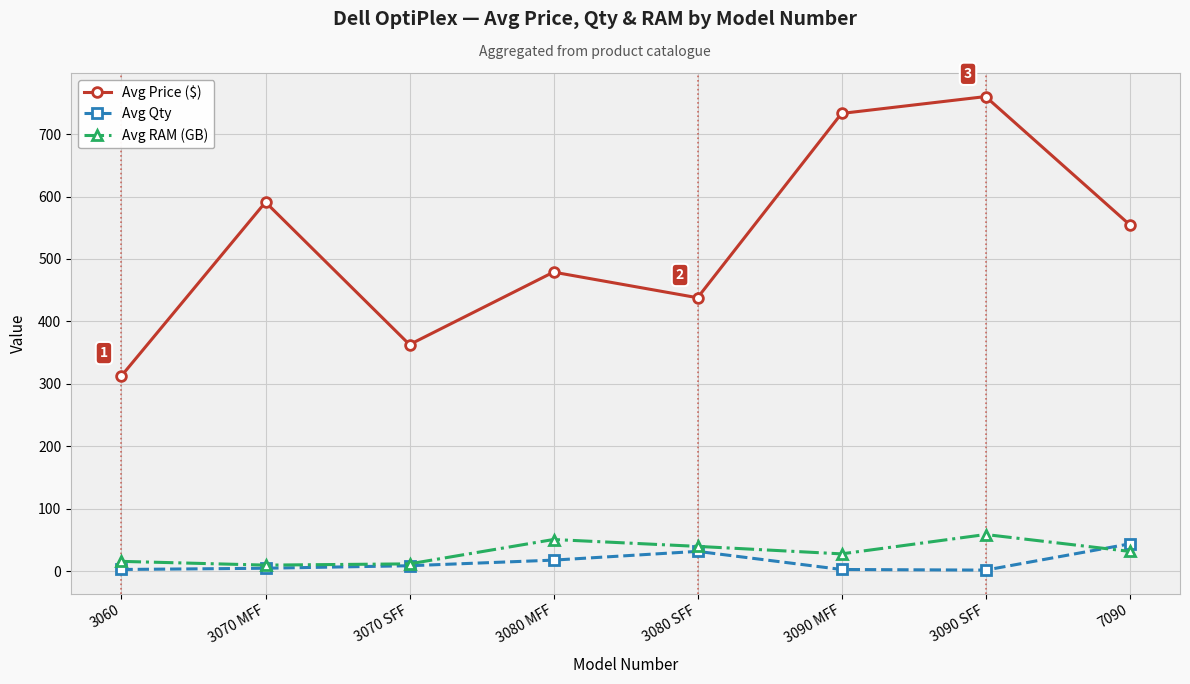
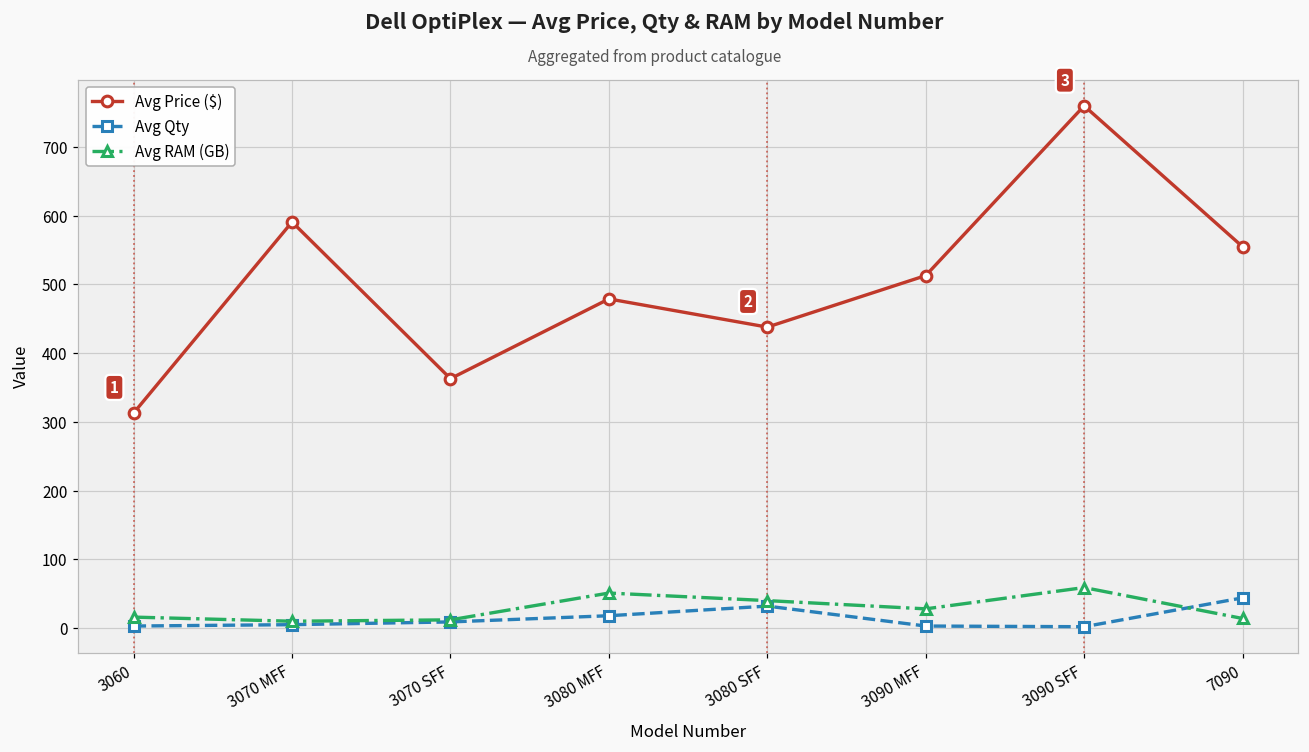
Avg Price ($), 3090 MFF: 730 -> 510
Avg RAM (GB), 7090: 30 -> 10
